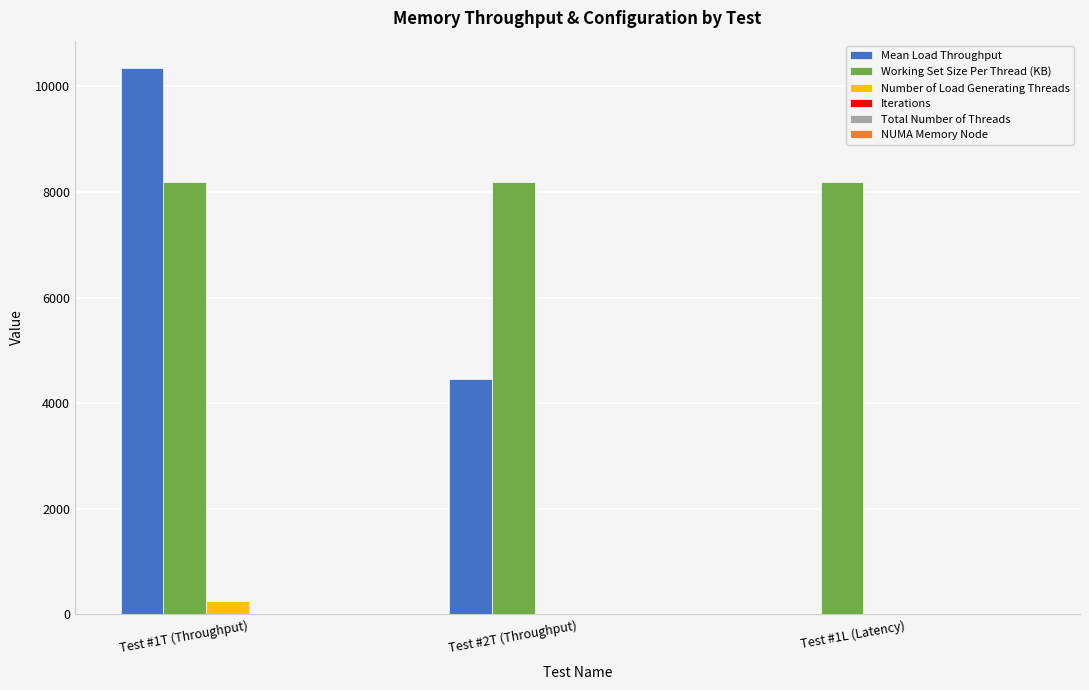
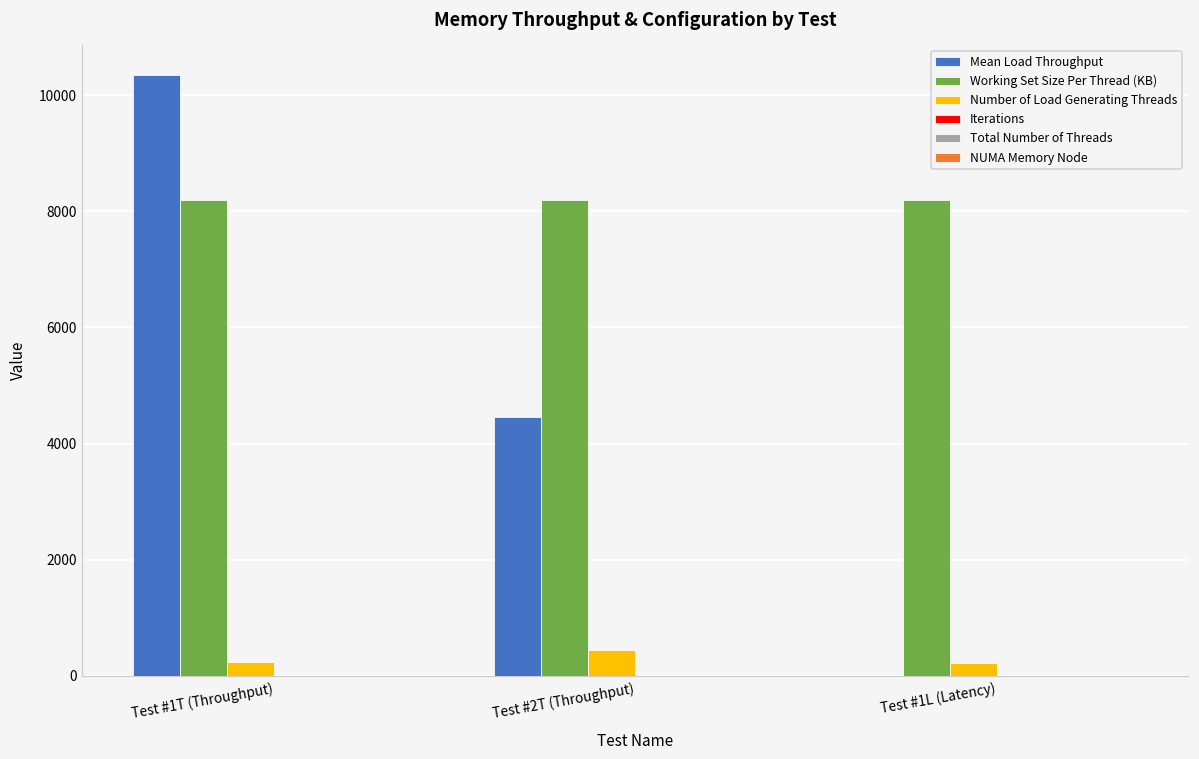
Number of Load Generating Threads, Test #2T (Throughput): 0 -> 400
Number of Load Generating Threads, Test #1L (Latency): 0 -> 200
